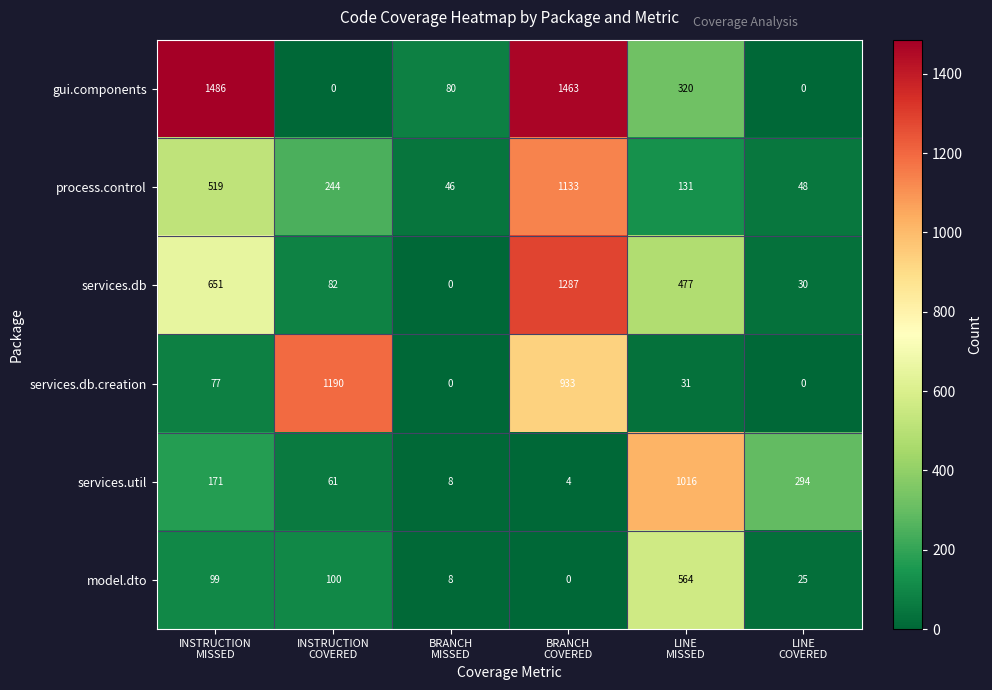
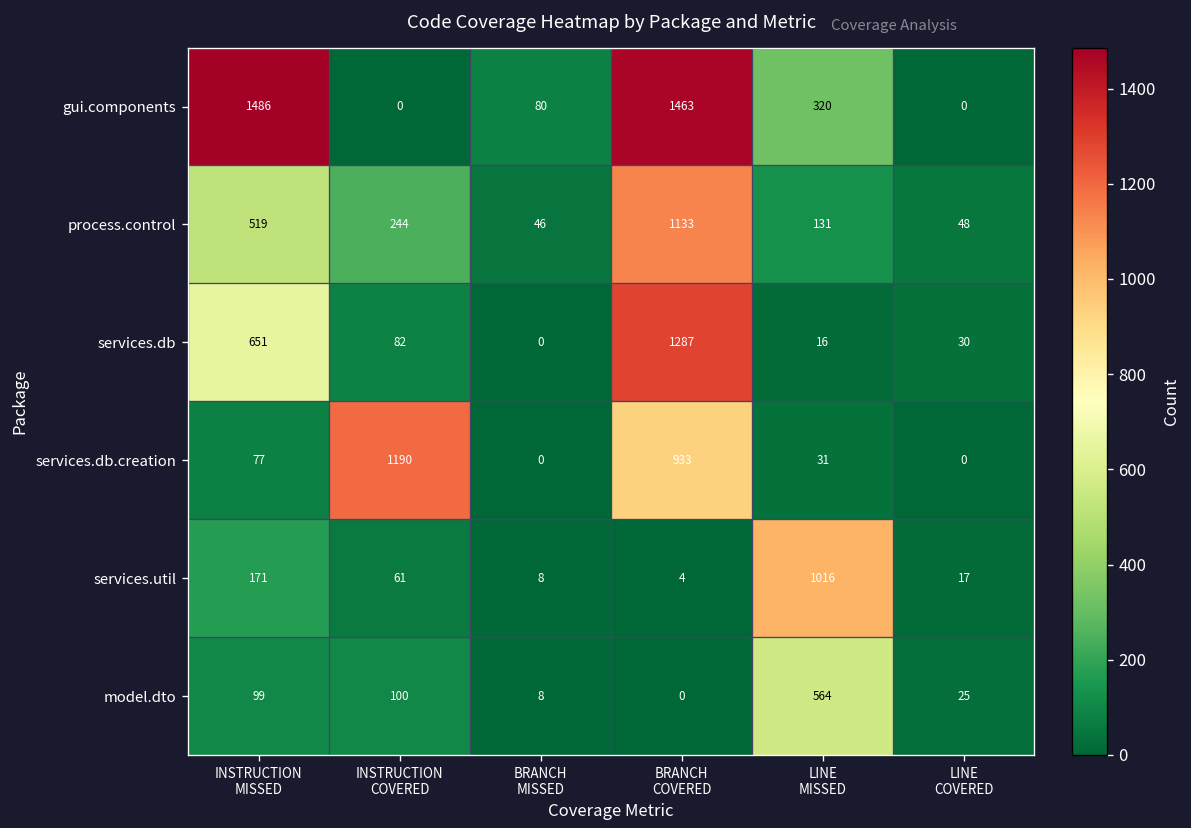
services.db, LINE MISSED: 477 -> 16
services.util, LINE COVERED: 294 -> 17
